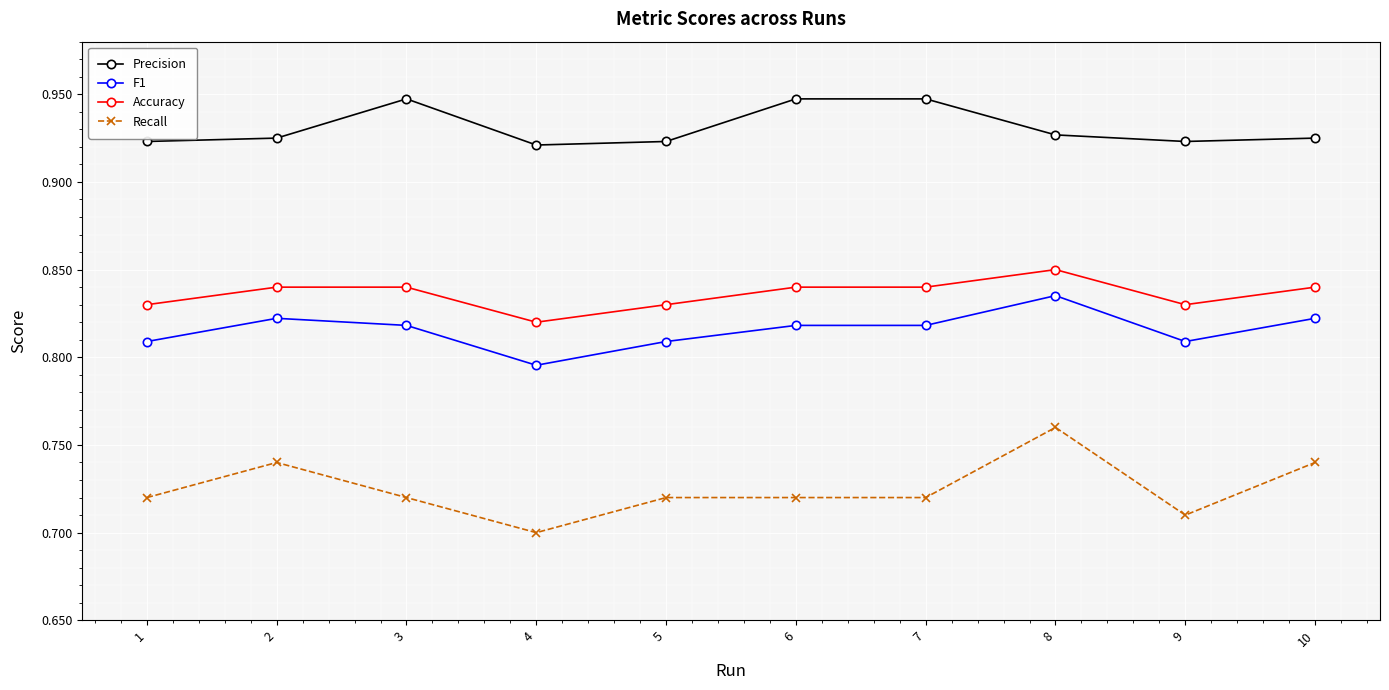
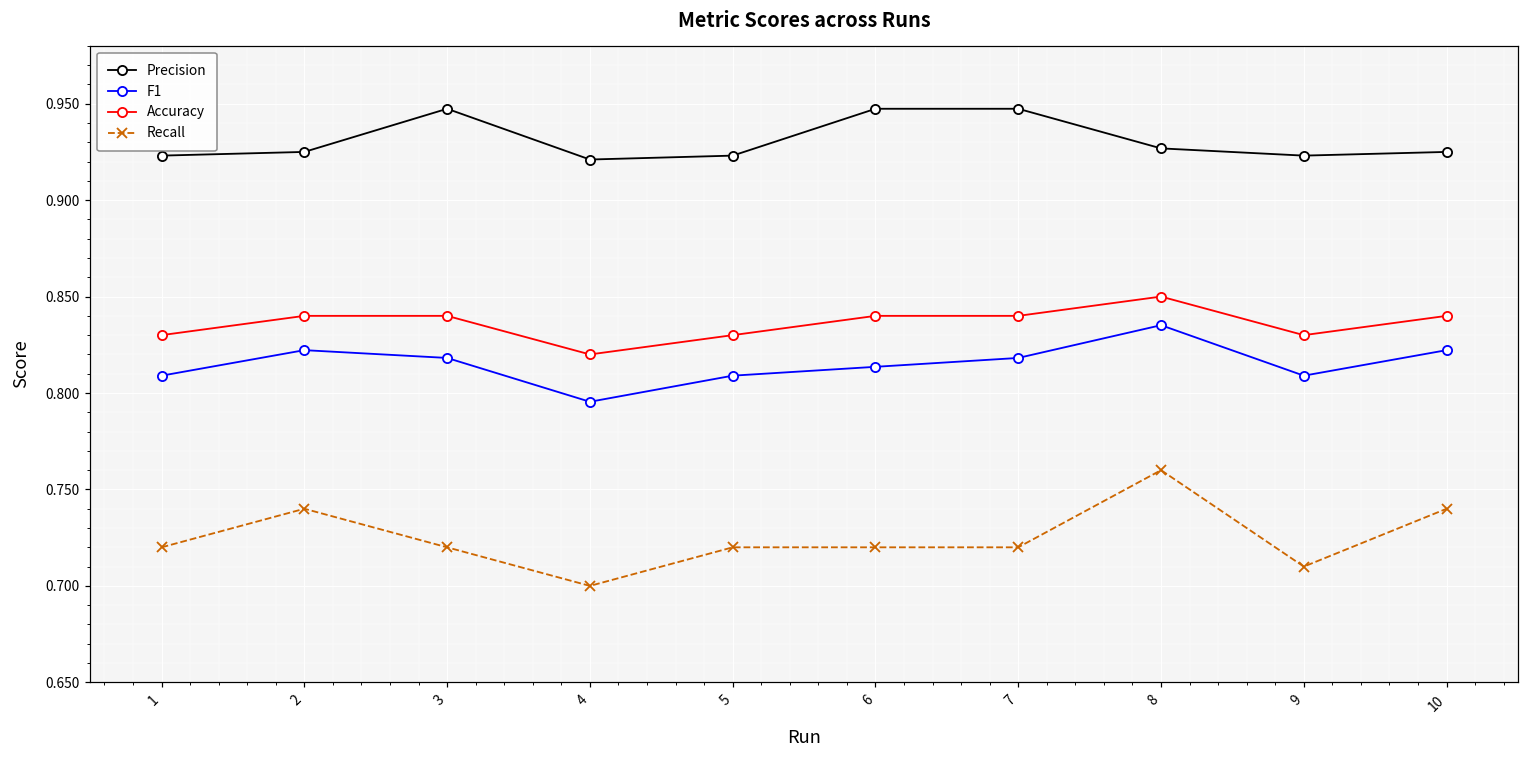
F1, 6: 0.818 -> 0.814
